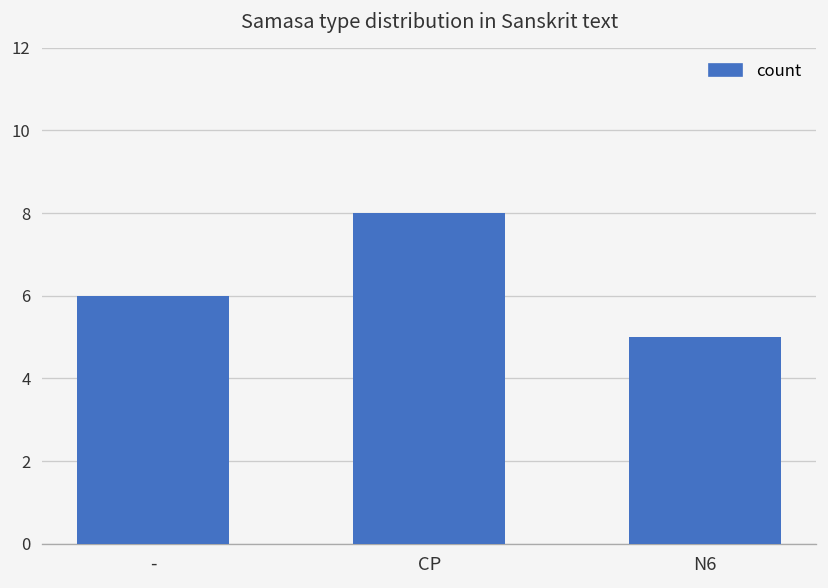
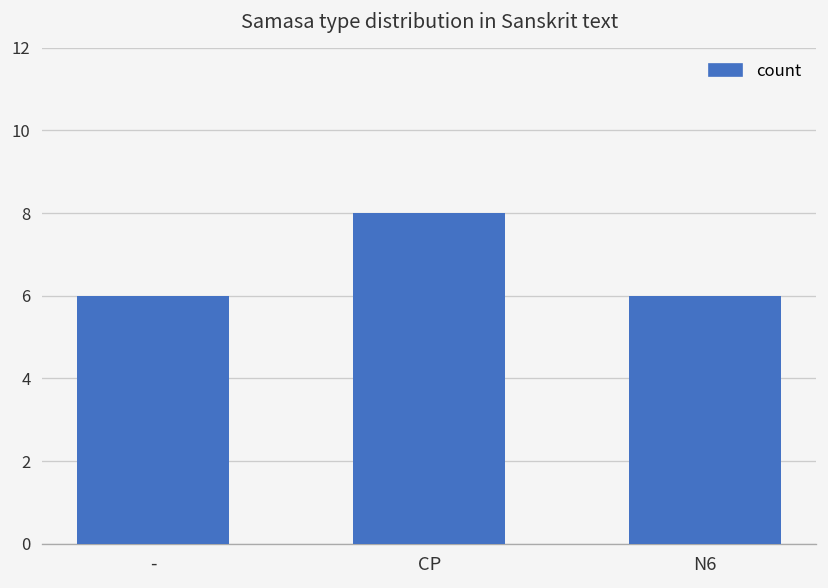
N6: 5 -> 6
